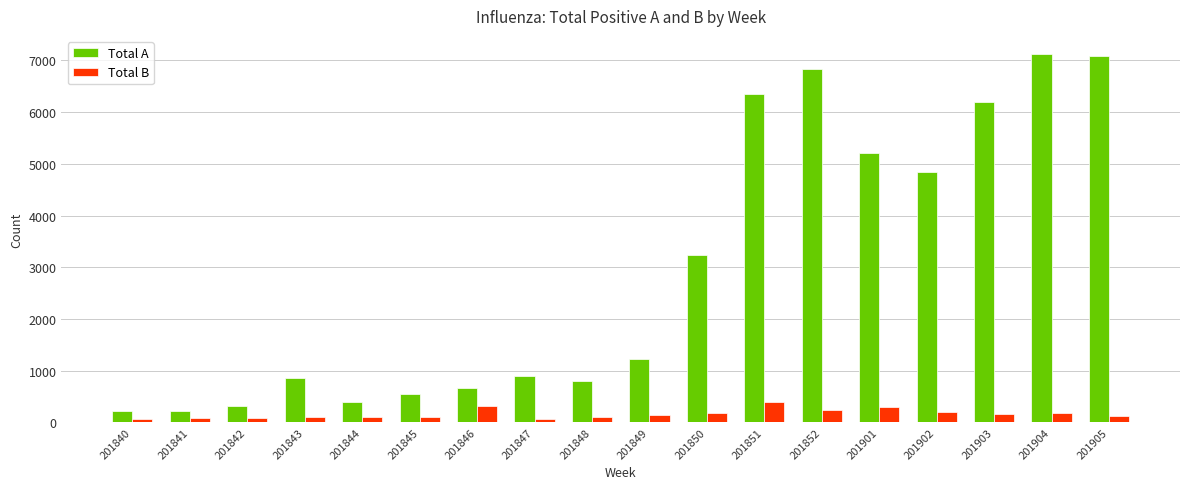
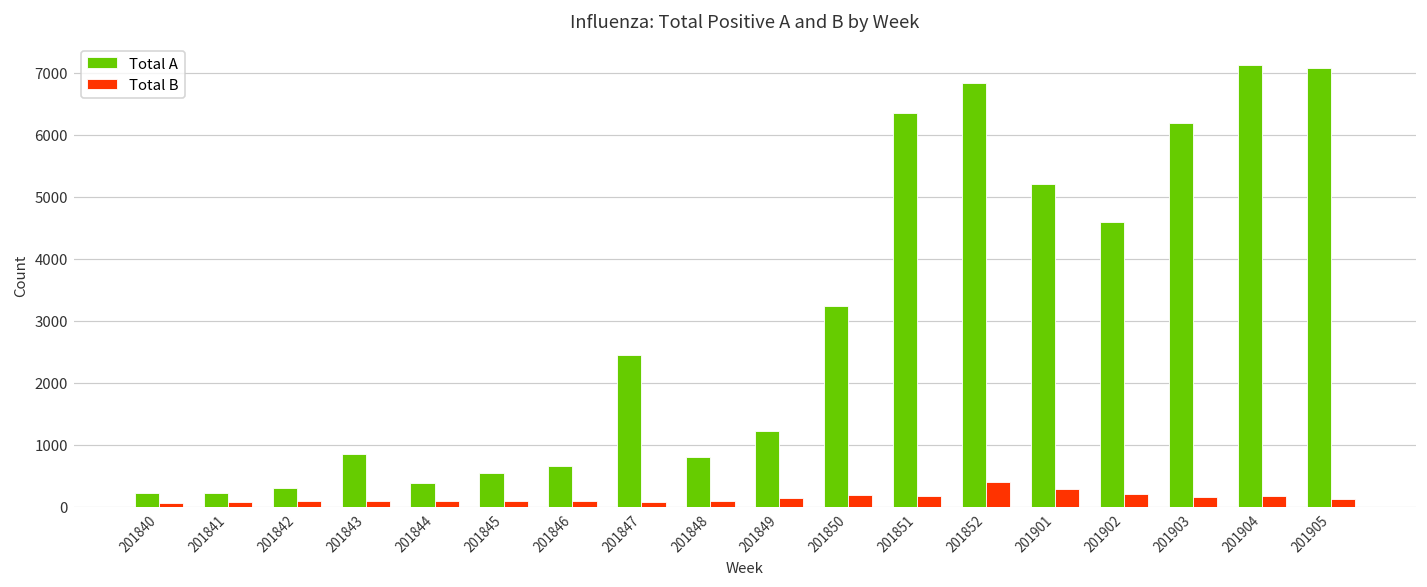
Total B, 201846: 300 -> 100
Total A, 201847: 900 -> 2500
Total B, 201851: 400 -> 200
Total B, 201852: 200 -> 400
Total A, 201902: 4800 -> 4600
